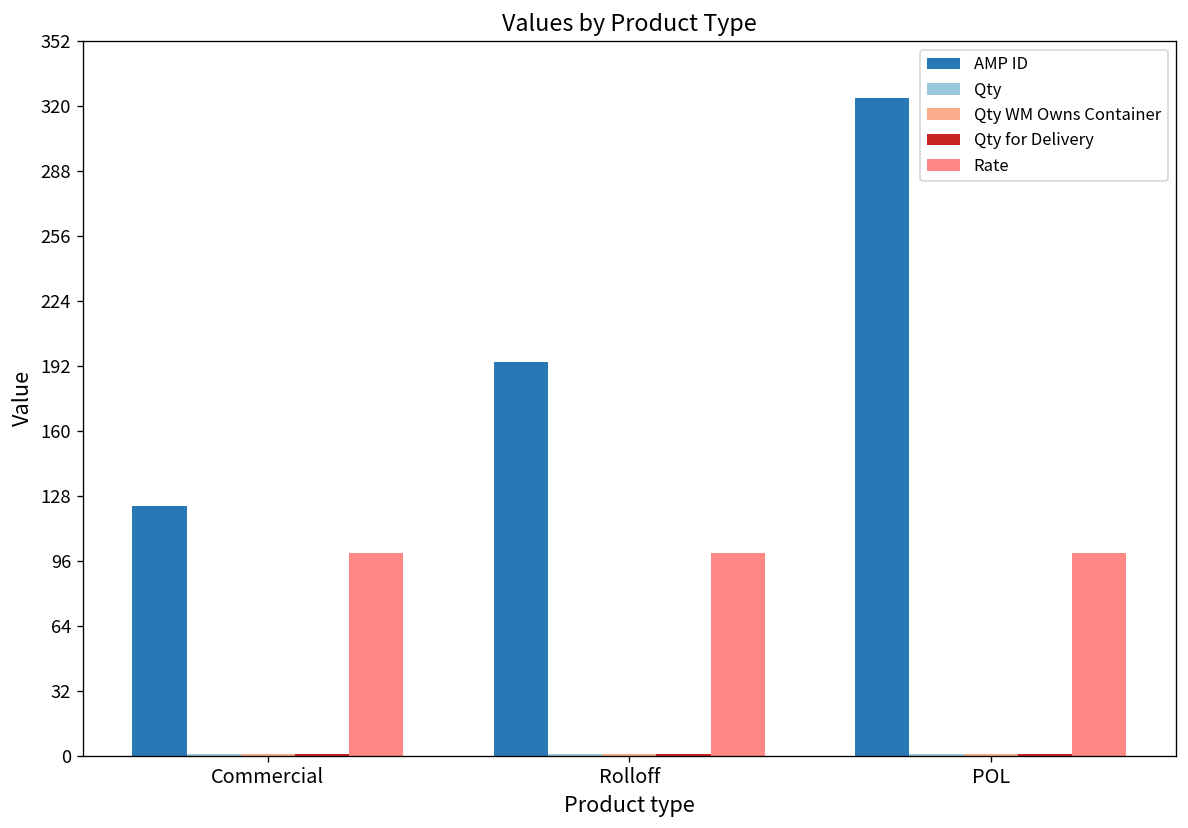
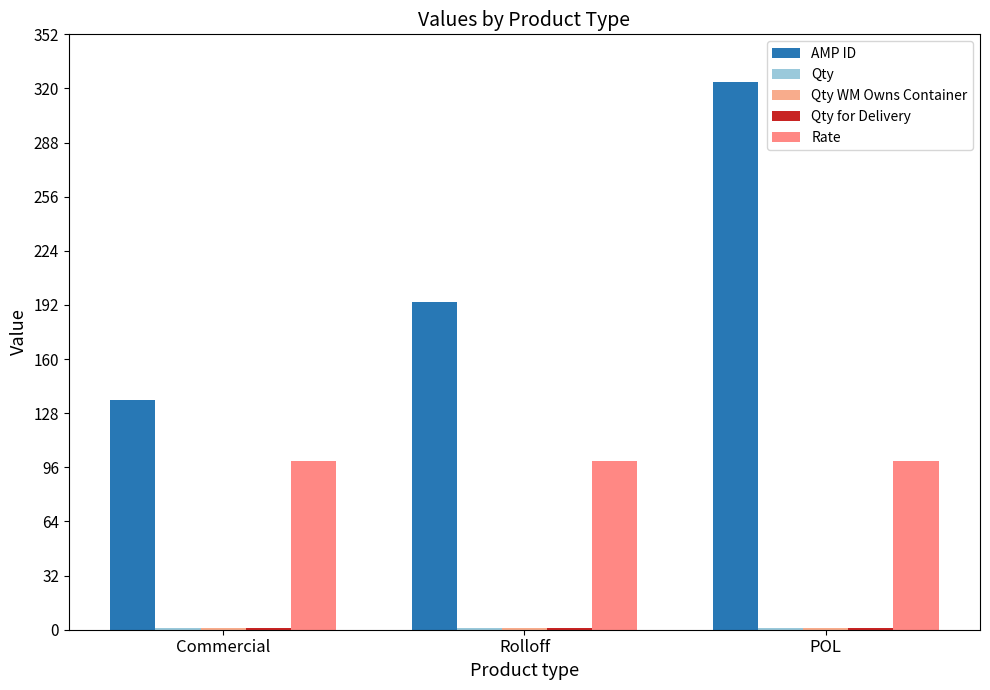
AMP ID, Commercial: 123 -> 136
